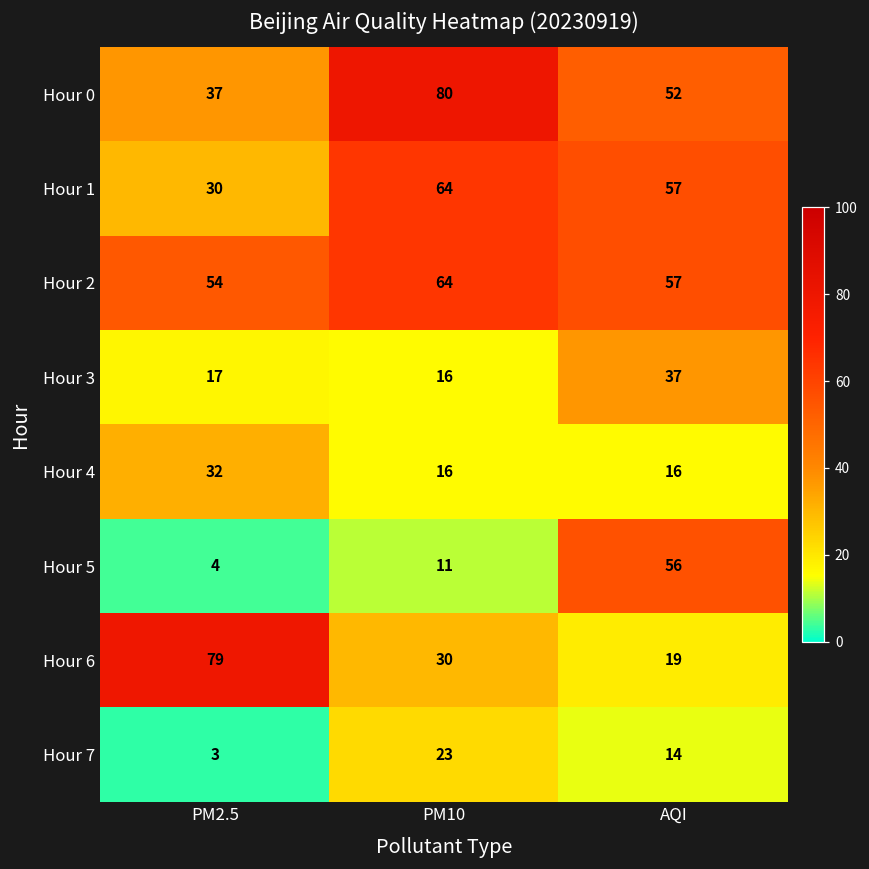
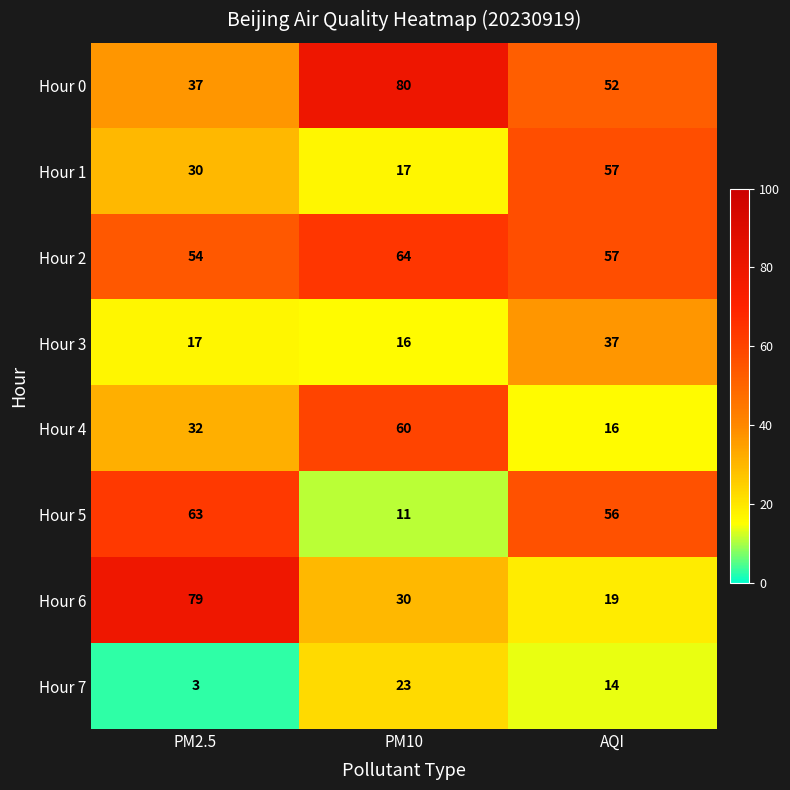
Hour 1, PM10: 64 -> 17
Hour 4, PM10: 16 -> 60
Hour 5, PM2.5: 4 -> 63
